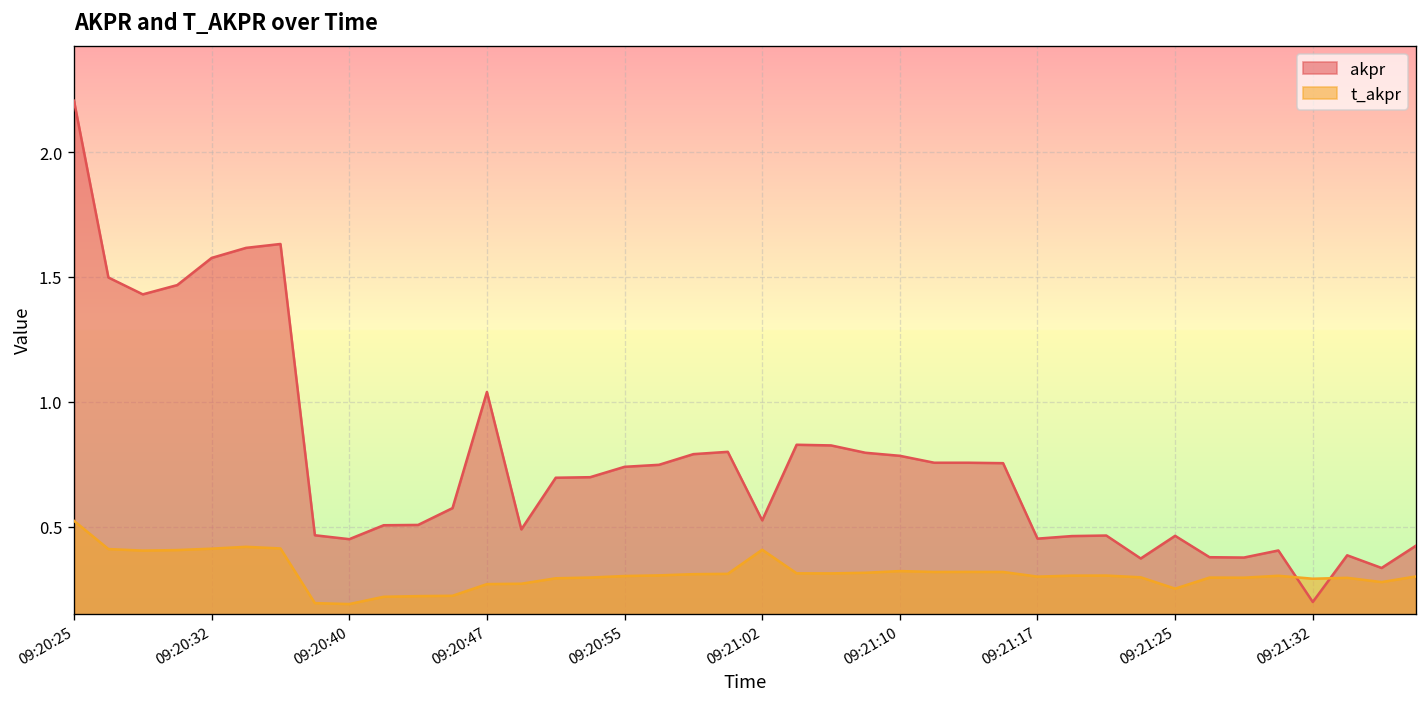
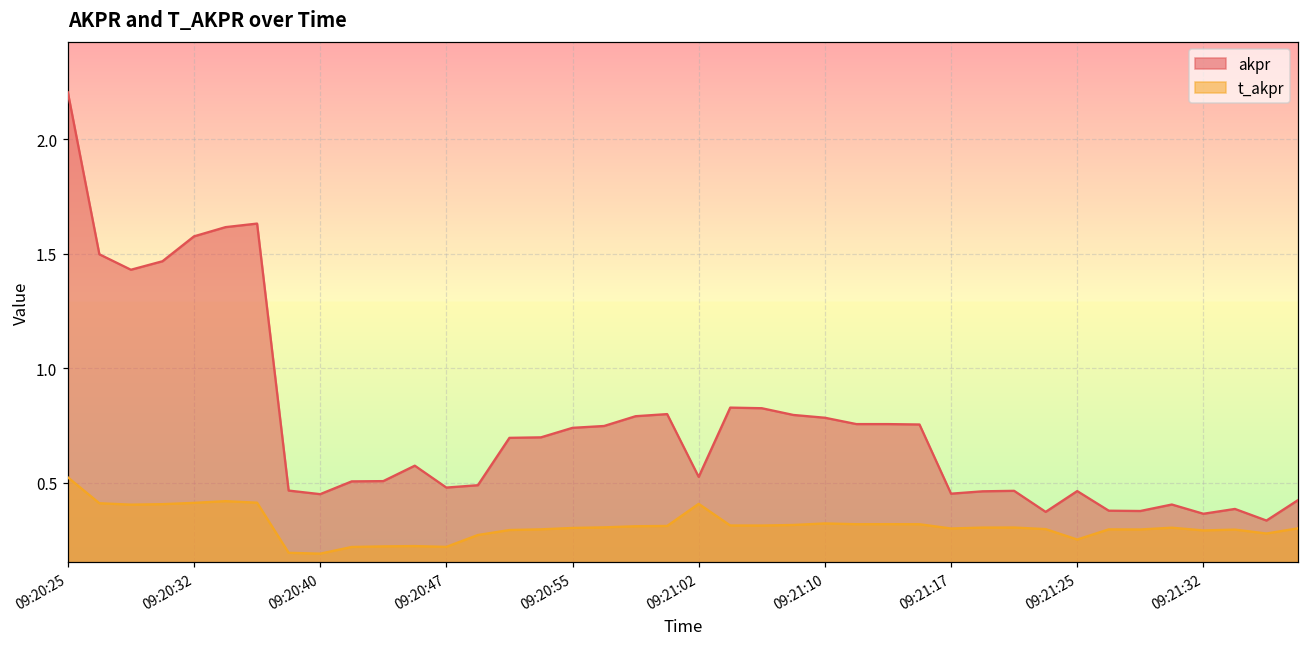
akpr, 09:20:47: 1.04 -> 0.48
t_akpr, 09:20:47: 0.27 -> 0.22
akpr, 09:21:32: 0.20 -> 0.36
